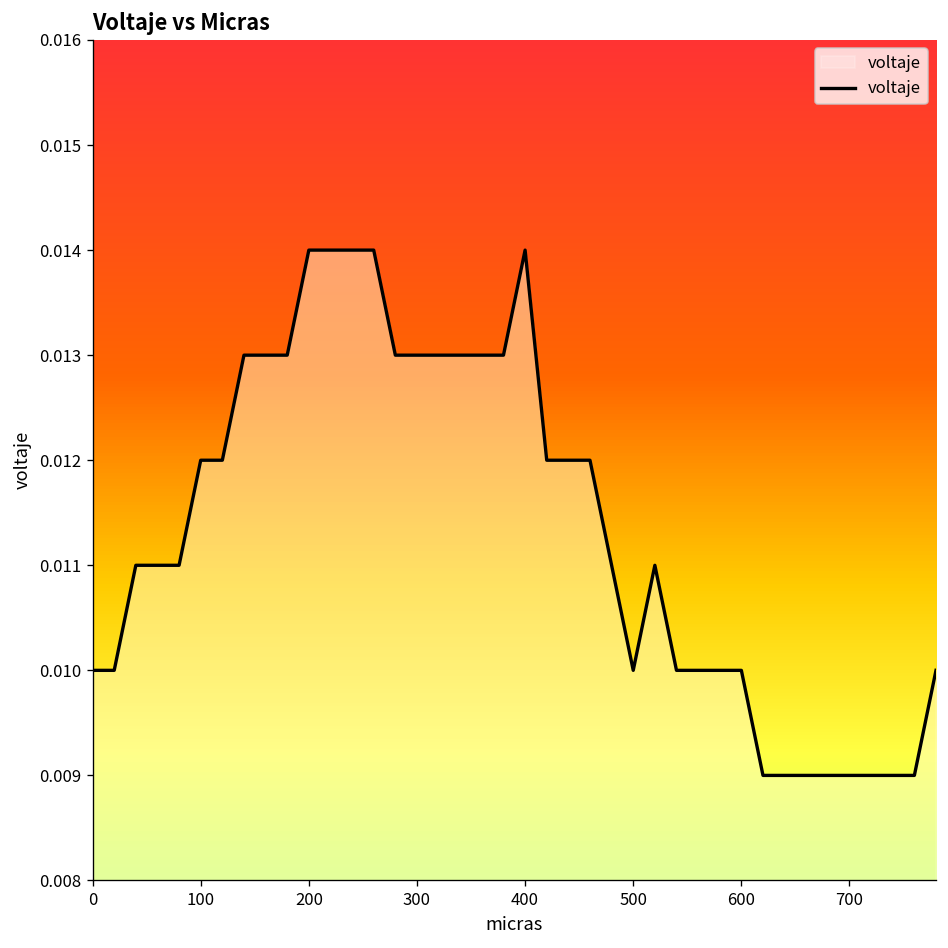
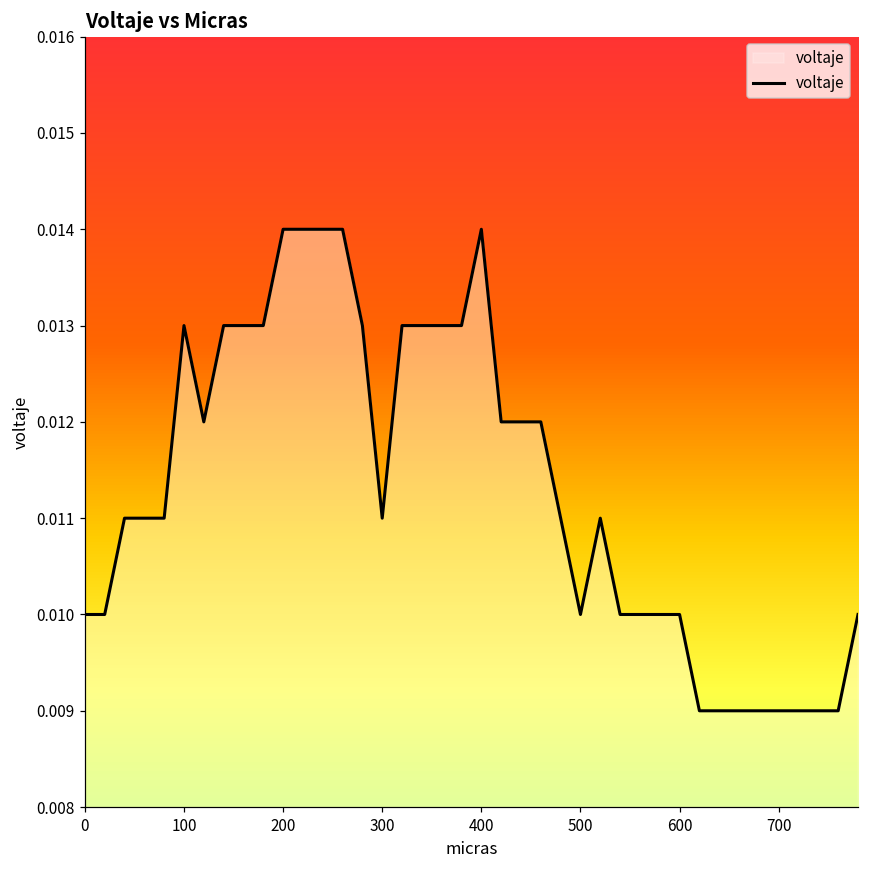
100: 0.012 -> 0.013
300: 0.013 -> 0.011
